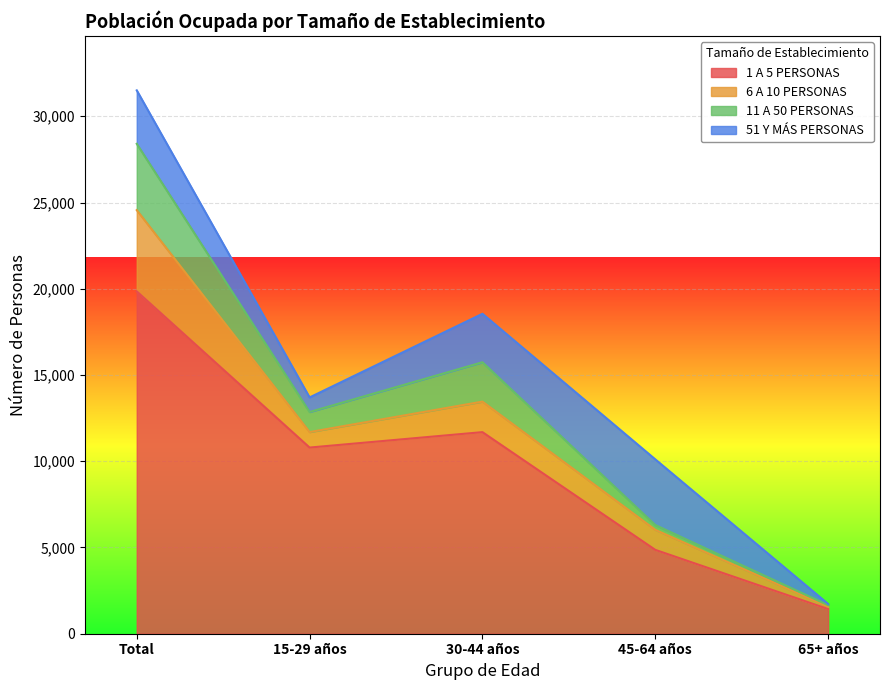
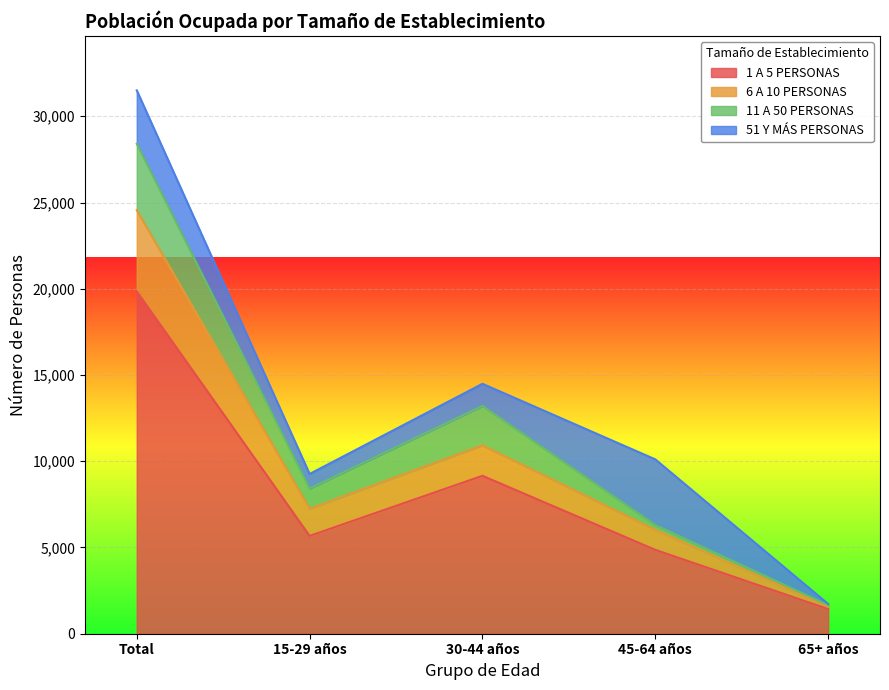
1 A 5 PERSONAS, 15-29 años: 10,800 -> 5,700
6 A 10 PERSONAS, 15-29 años: 900 -> 1,600
1 A 5 PERSONAS, 30-44 años: 11,700 -> 9,200
51 Y MÁS PERSONAS, 30-44 años: 2,800 -> 1,300
